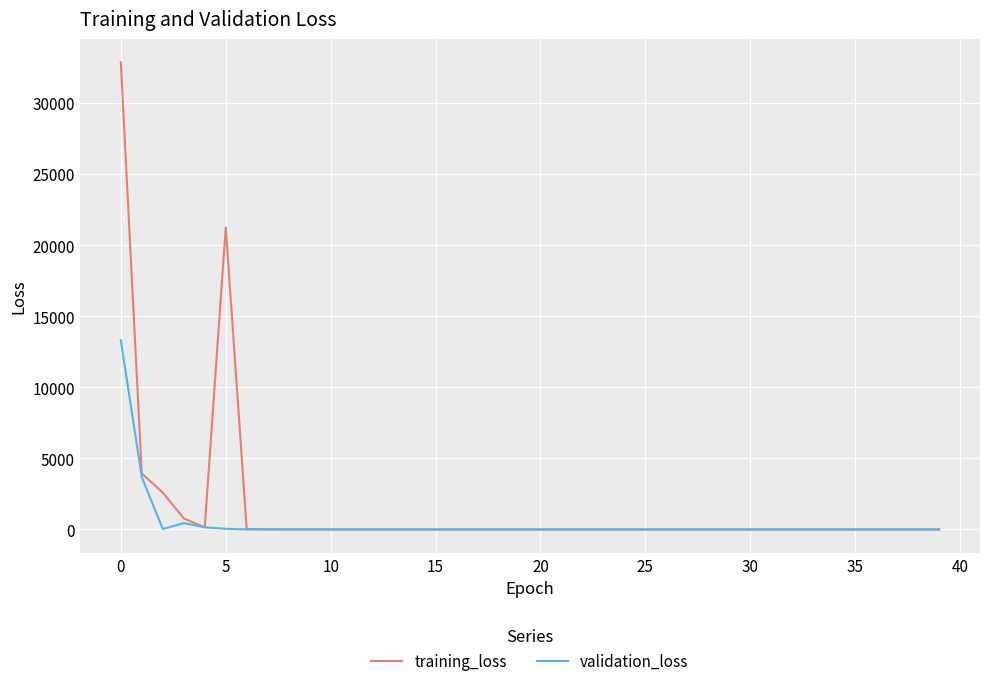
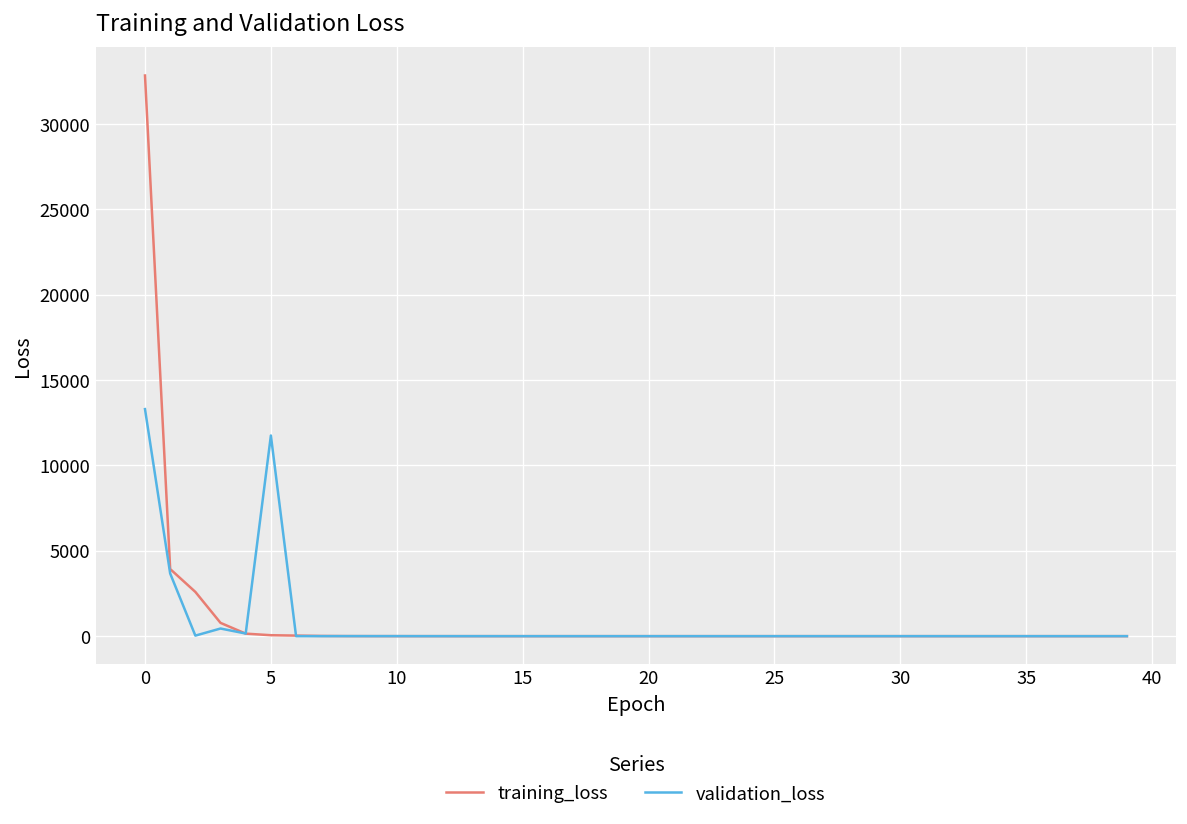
training_loss, 5: 21200 -> 100
validation_loss, 5: 0 -> 11800
